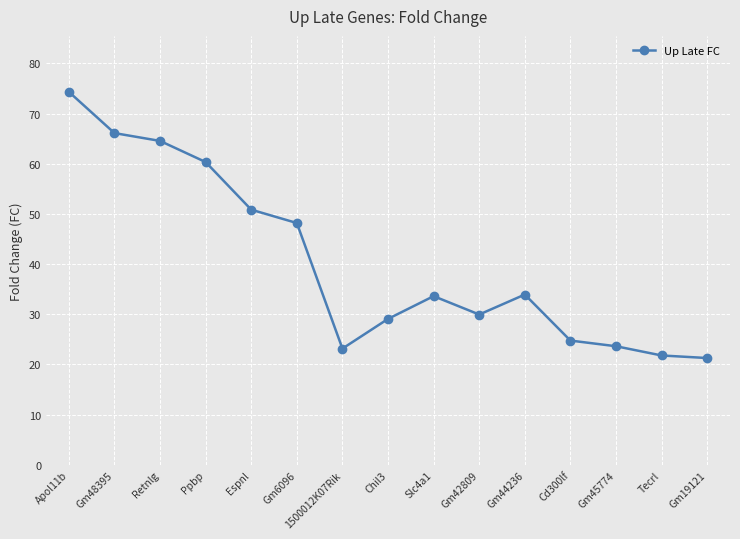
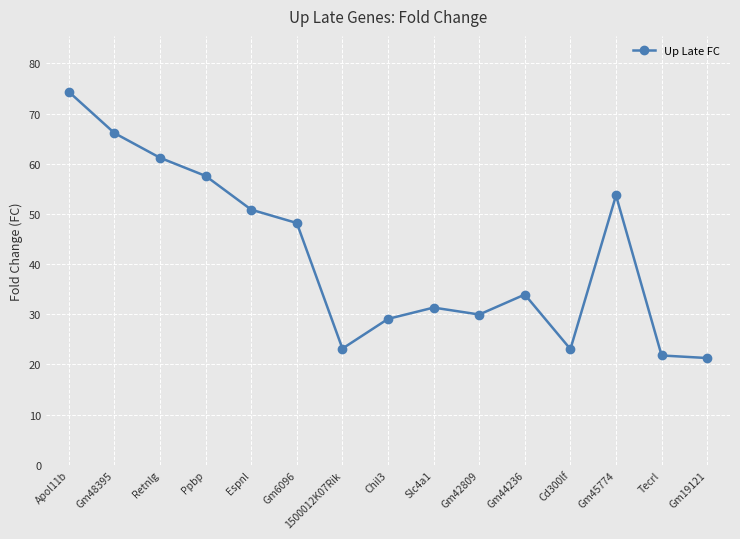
Retnlg: 65 -> 61
Ppbp: 60 -> 58
Slc4a1: 34 -> 31
Cd300lf: 25 -> 23
Gm45774: 24 -> 54
